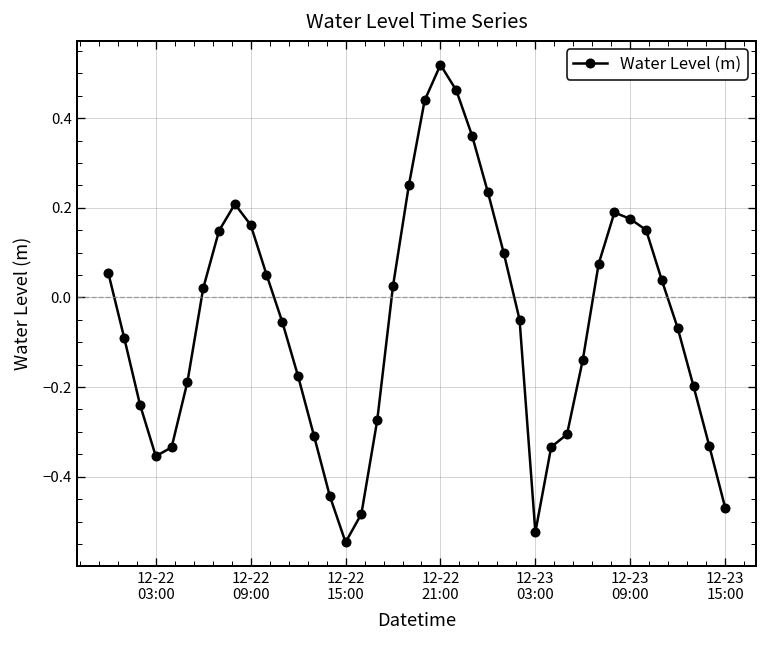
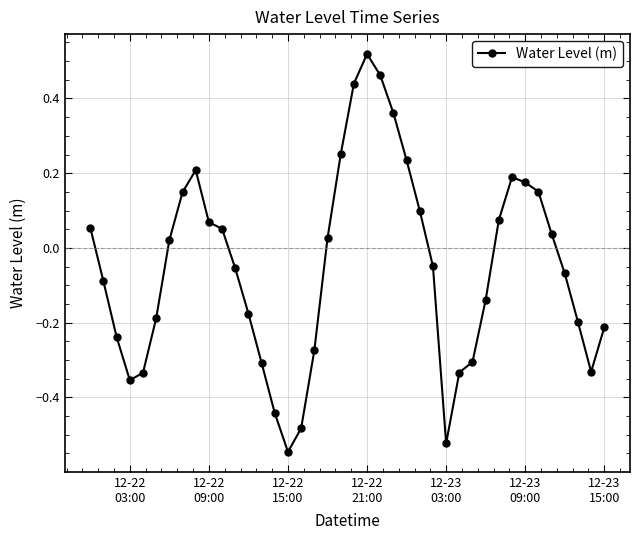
12-22 09:00: 0.16 -> 0.07
12-23 15:00: -0.47 -> -0.21
